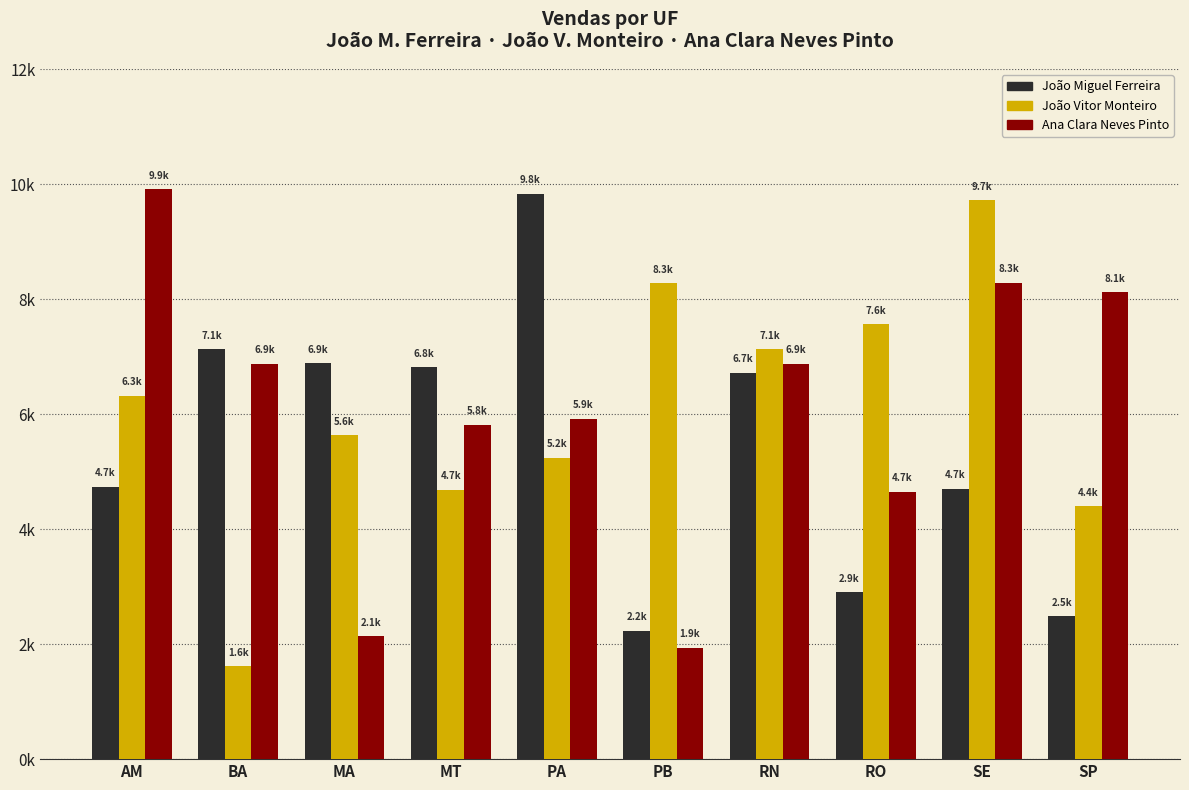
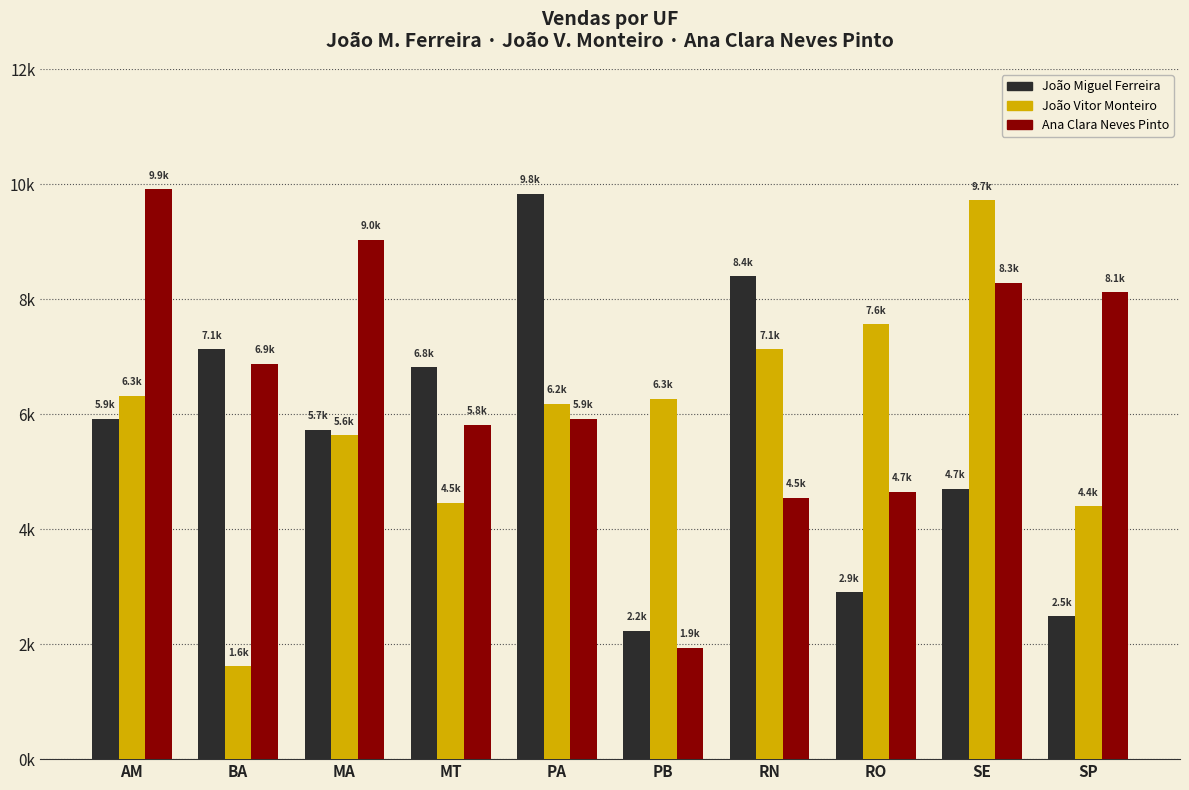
João Miguel Ferreira, AM: 4.7k -> 5.9k
João Miguel Ferreira, MA: 6.9k -> 5.7k
Ana Clara Neves Pinto, MA: 2.1k -> 9.0k
João Vitor Monteiro, MT: 4.7k -> 4.5k
João Vitor Monteiro, PA: 5.2k -> 6.2k
João Vitor Monteiro, PB: 8.3k -> 6.3k
João Miguel Ferreira, RN: 6.7k -> 8.4k
Ana Clara Neves Pinto, RN: 6.9k -> 4.5k
